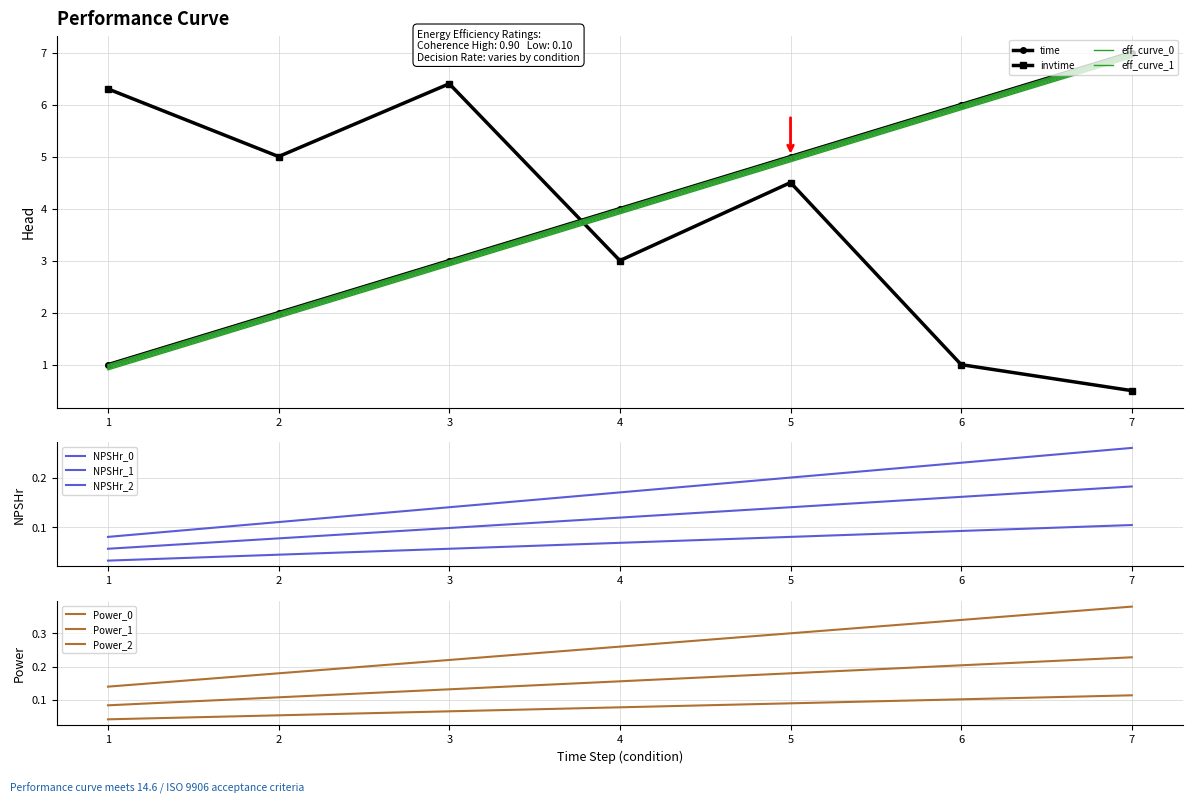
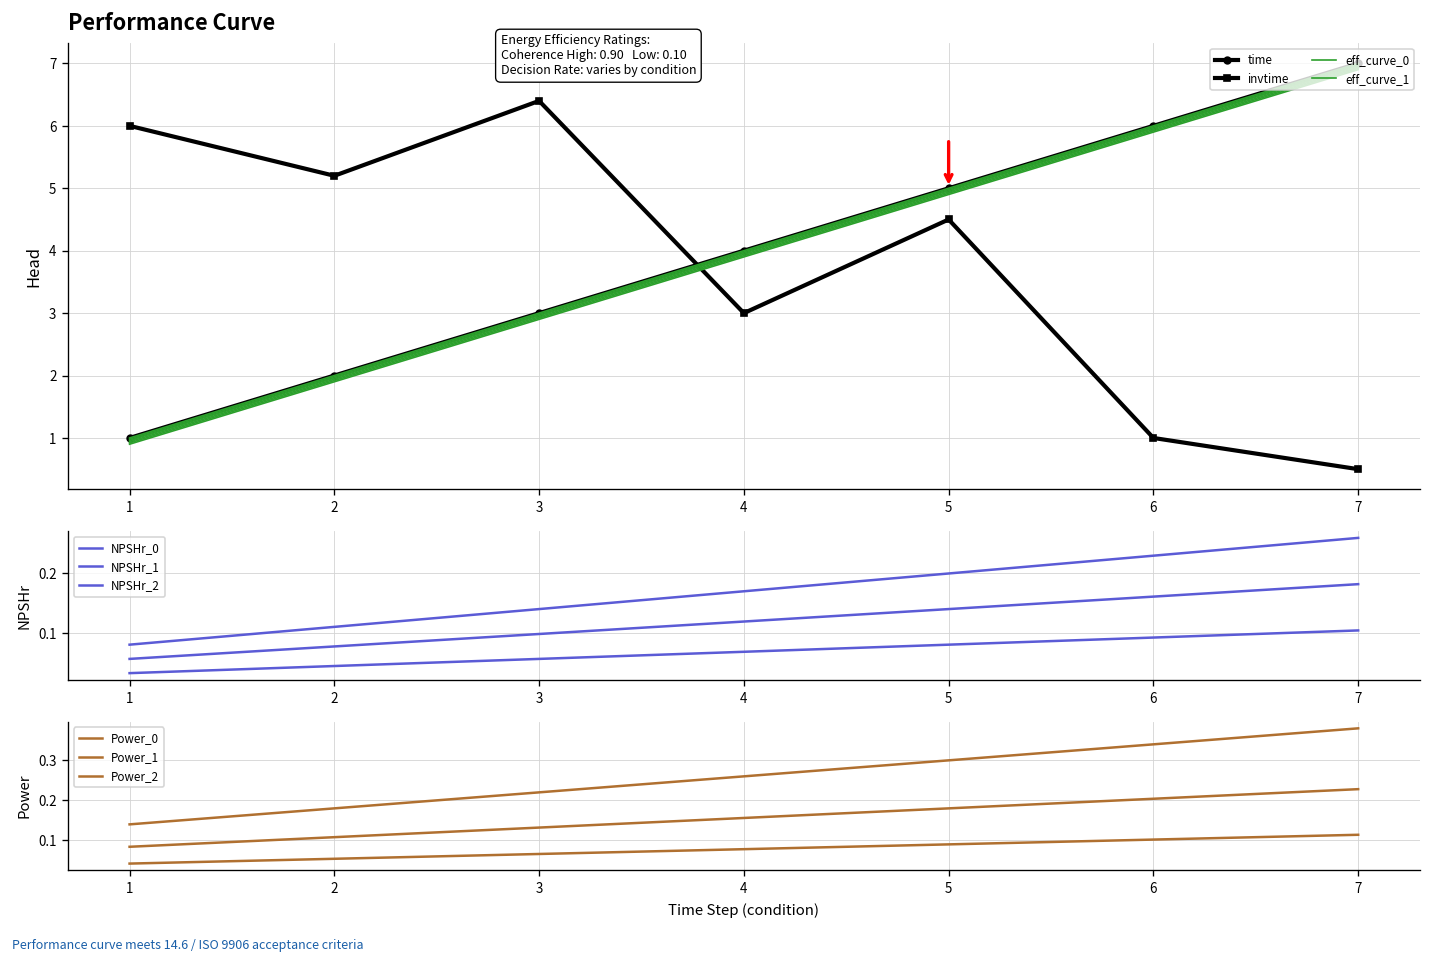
Performance Curve, invtime, 1: 6.3 -> 6.0
Performance Curve, invtime, 2: 5.0 -> 5.2
